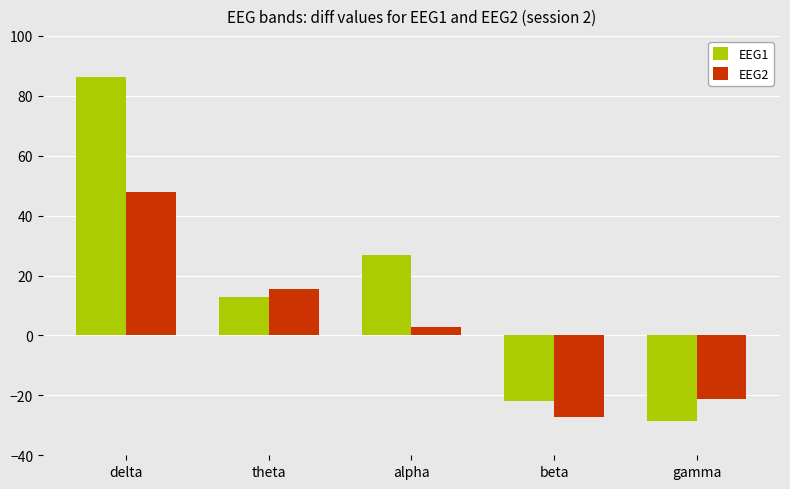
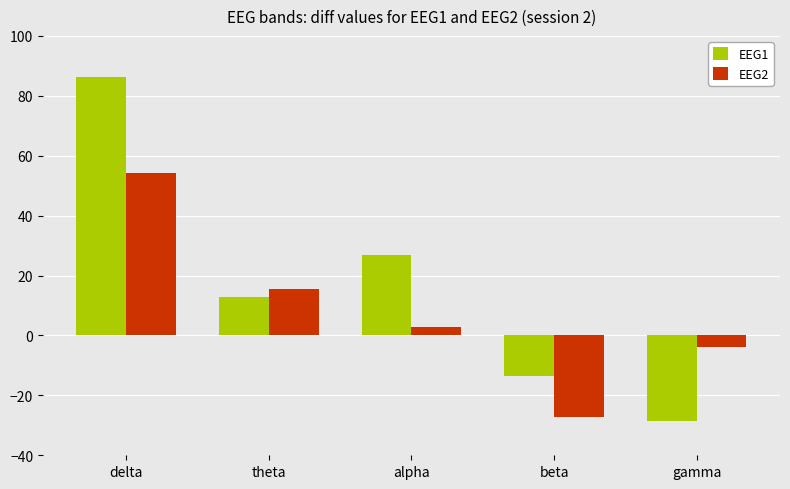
EEG2, delta: 48 -> 54
EEG1, beta: -22 -> -14
EEG2, gamma: -21 -> -4
